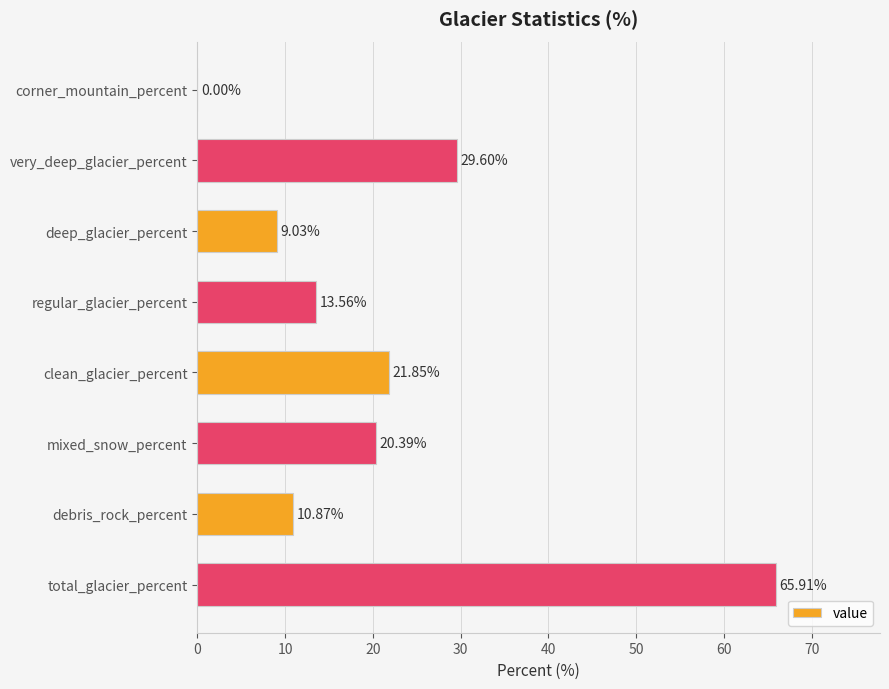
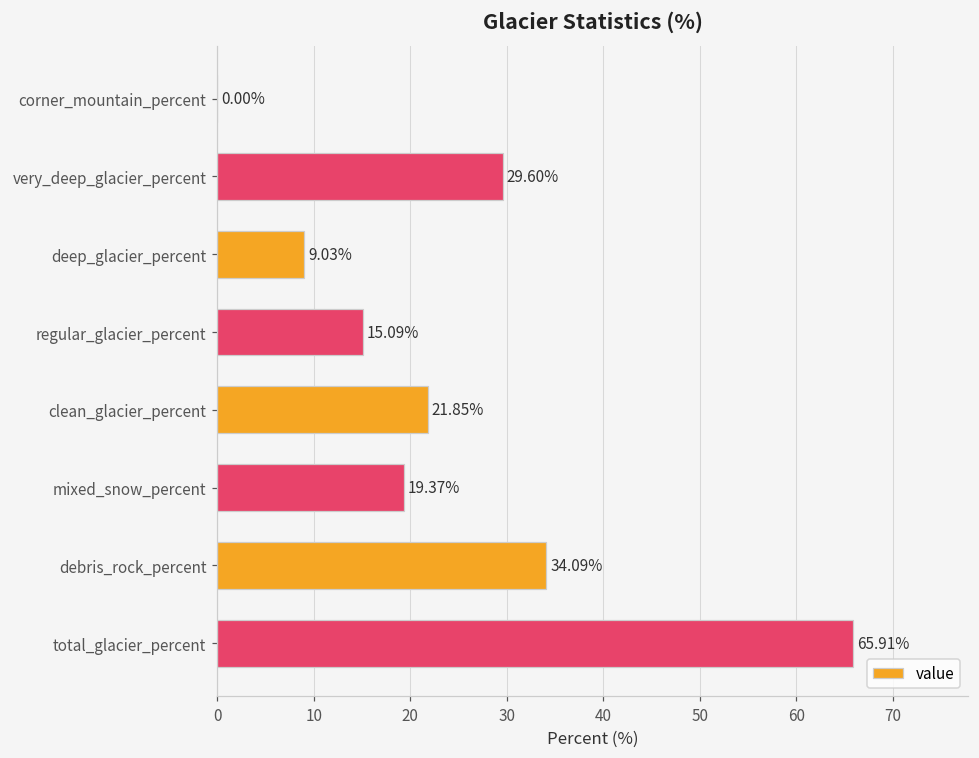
regular_glacier_percent: 13.56% -> 15.09%
mixed_snow_percent: 20.39% -> 19.37%
debris_rock_percent: 10.87% -> 34.09%
